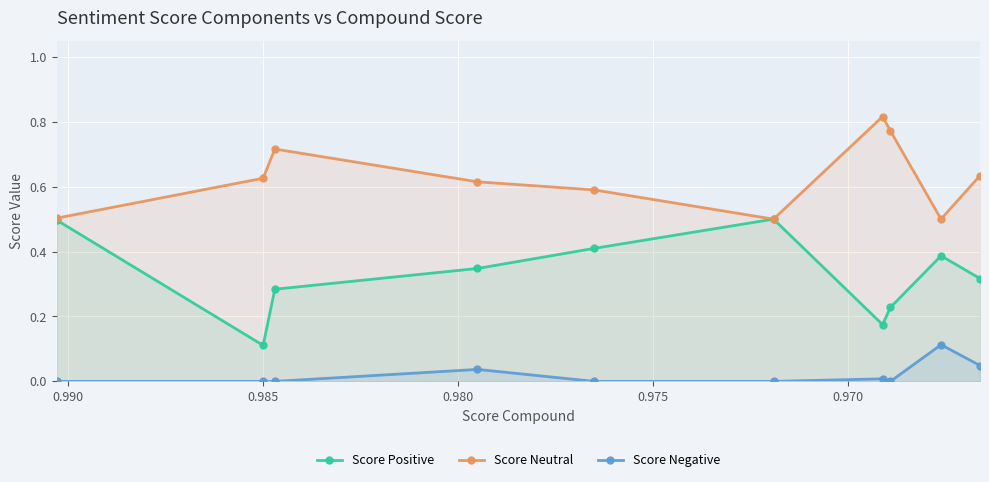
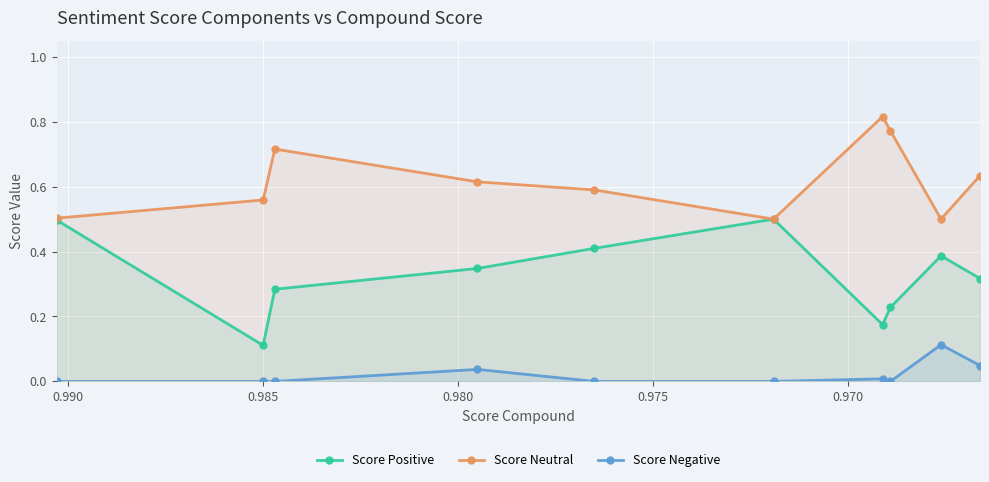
Score Neutral, 0.985: 0.63 -> 0.56
